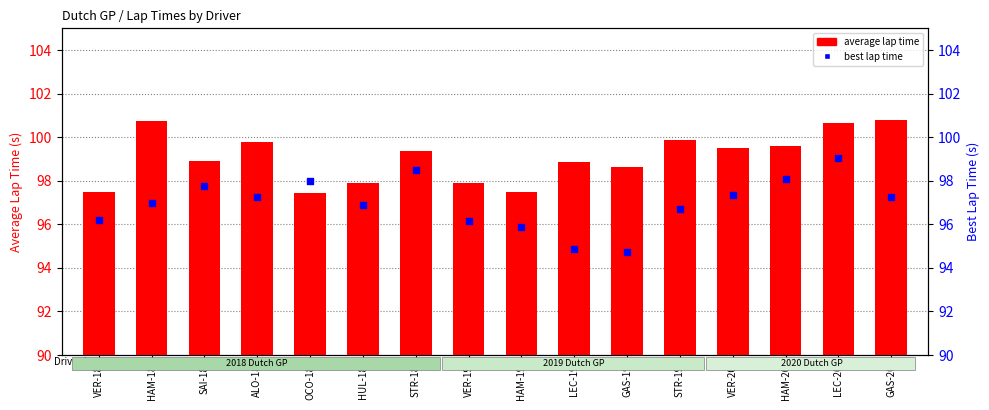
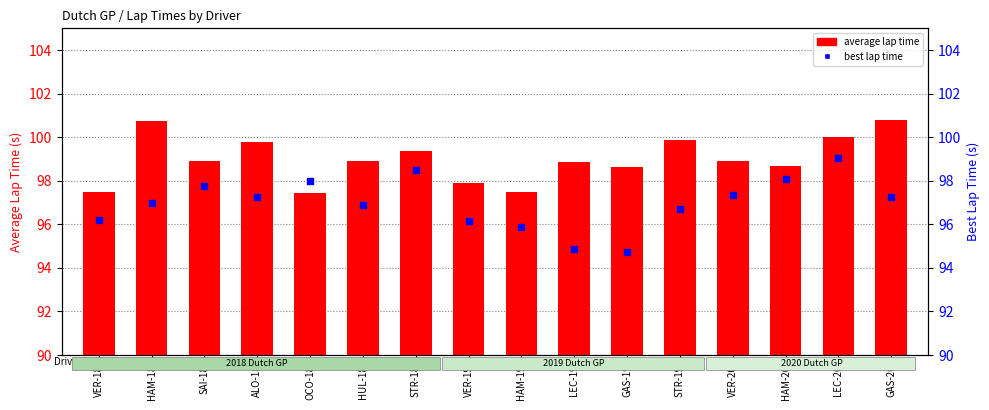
average lap time, HUL-18: 97.9 -> 98.9
average lap time, VER-20: 99.5 -> 98.9
average lap time, HAM-20: 99.6 -> 98.7
average lap time, LEC-20: 100.6 -> 100.0
